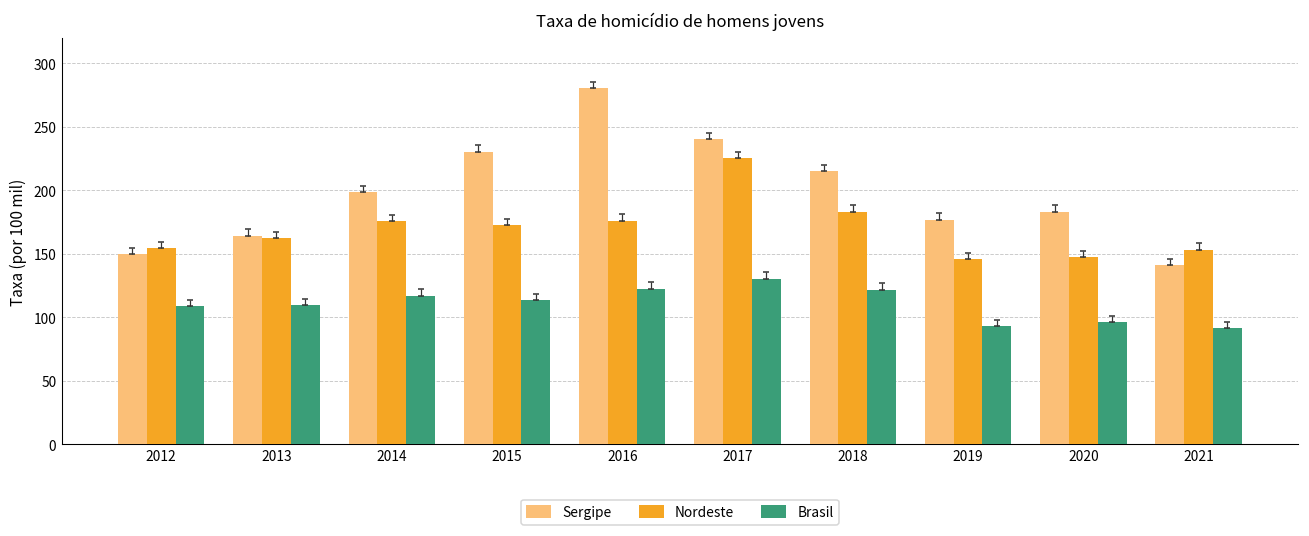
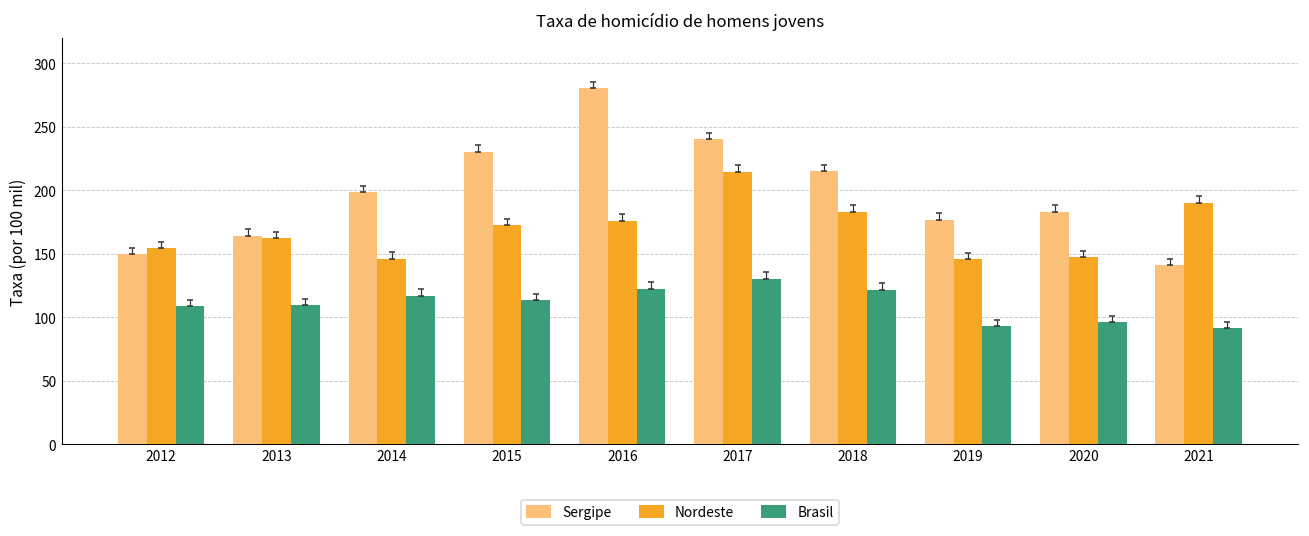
Nordeste, 2014: 176 -> 146
Nordeste, 2017: 225 -> 215
Nordeste, 2021: 153 -> 190
